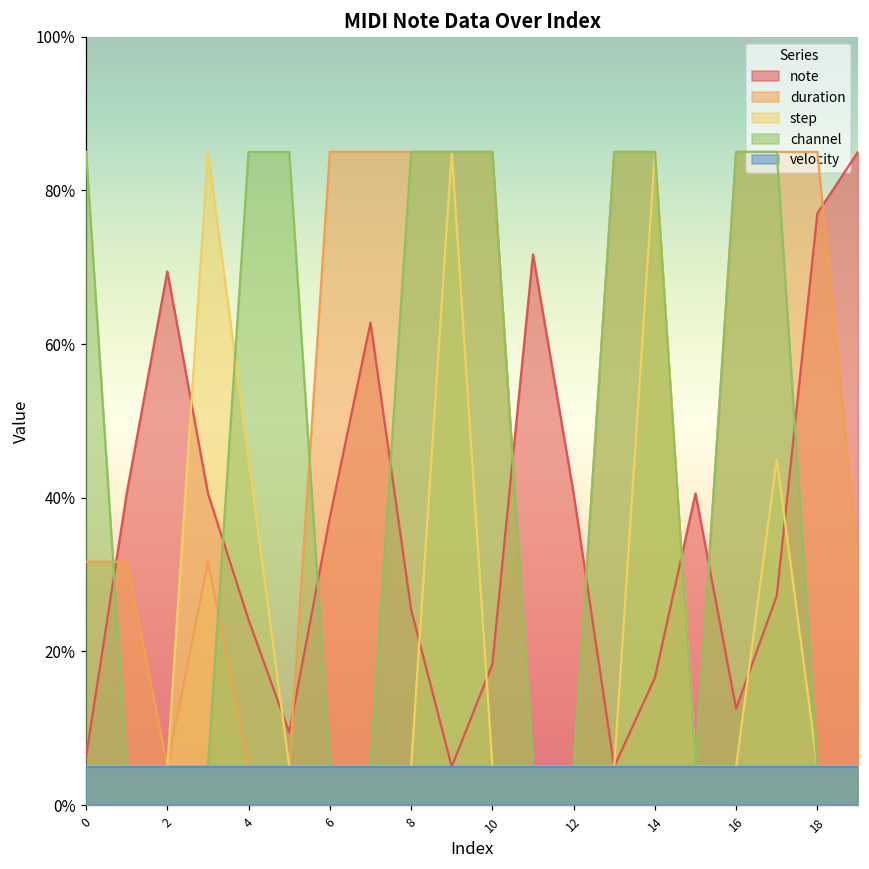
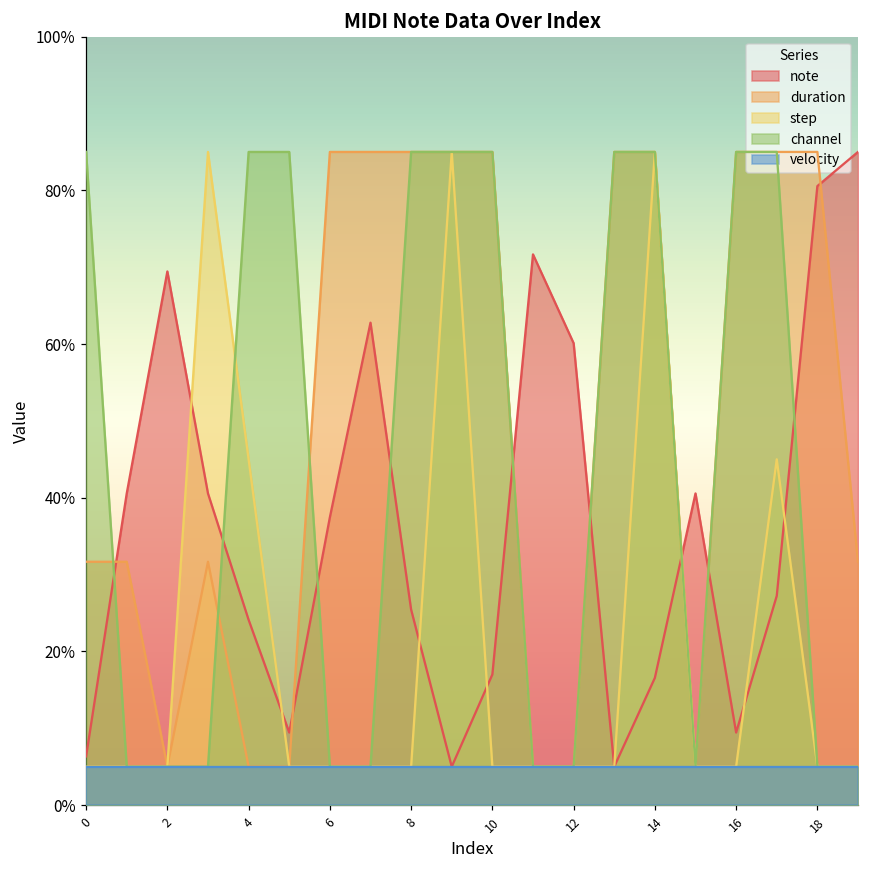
note, 10: 18% -> 17%
note, 12: 41% -> 60%
note, 16: 13% -> 9%
note, 18: 77% -> 81%
